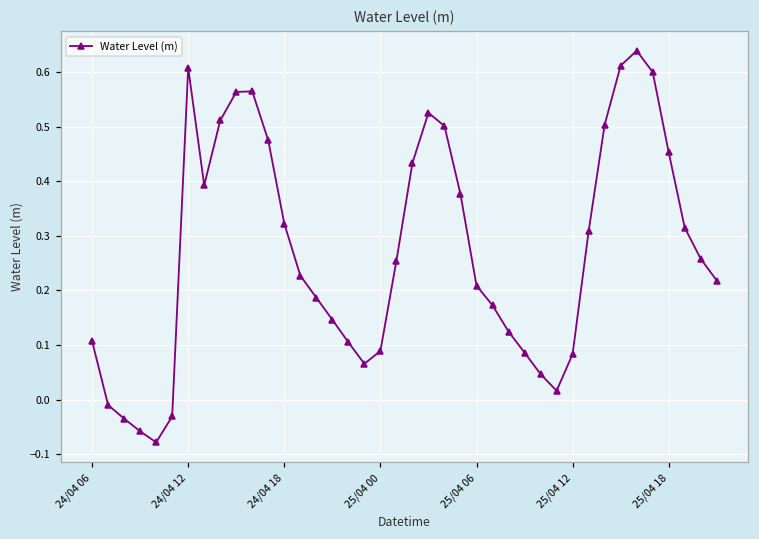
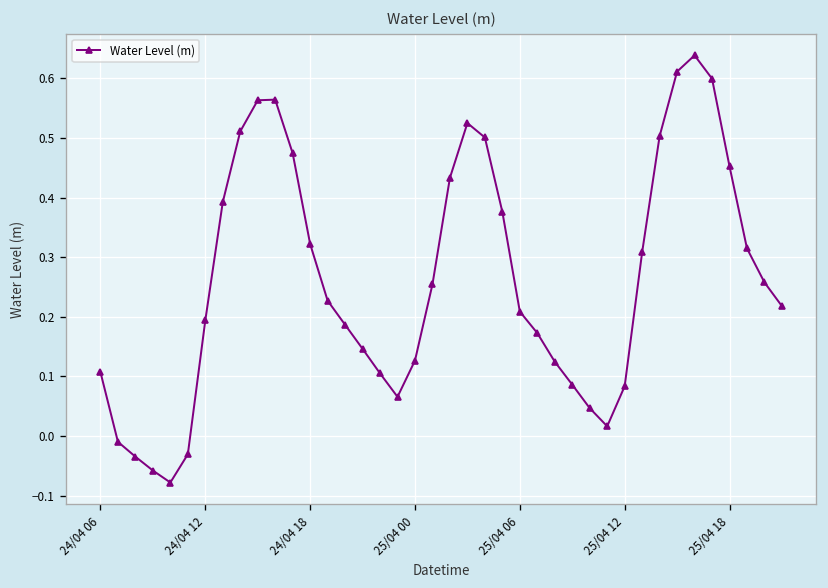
24/04 12: 0.61 -> 0.19
25/04 00: 0.09 -> 0.13
